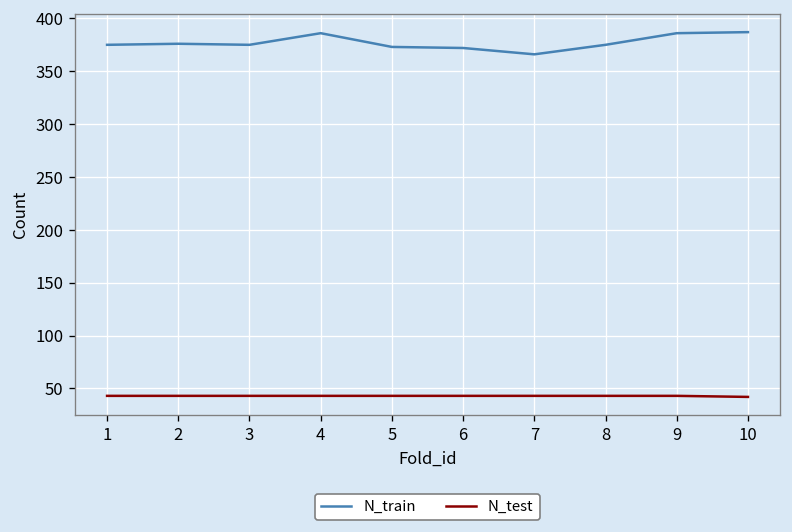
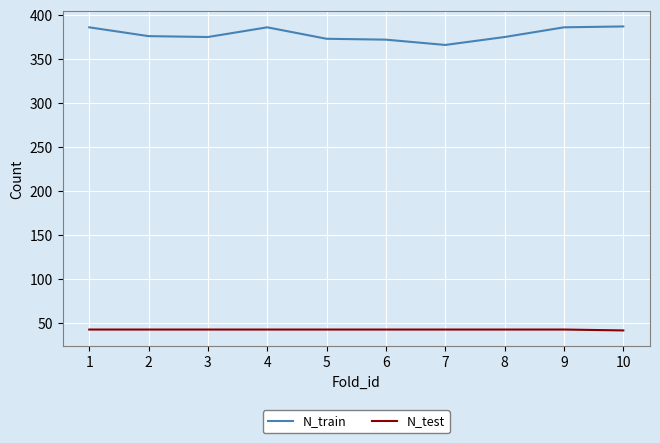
N_train, 1: 380 -> 390
